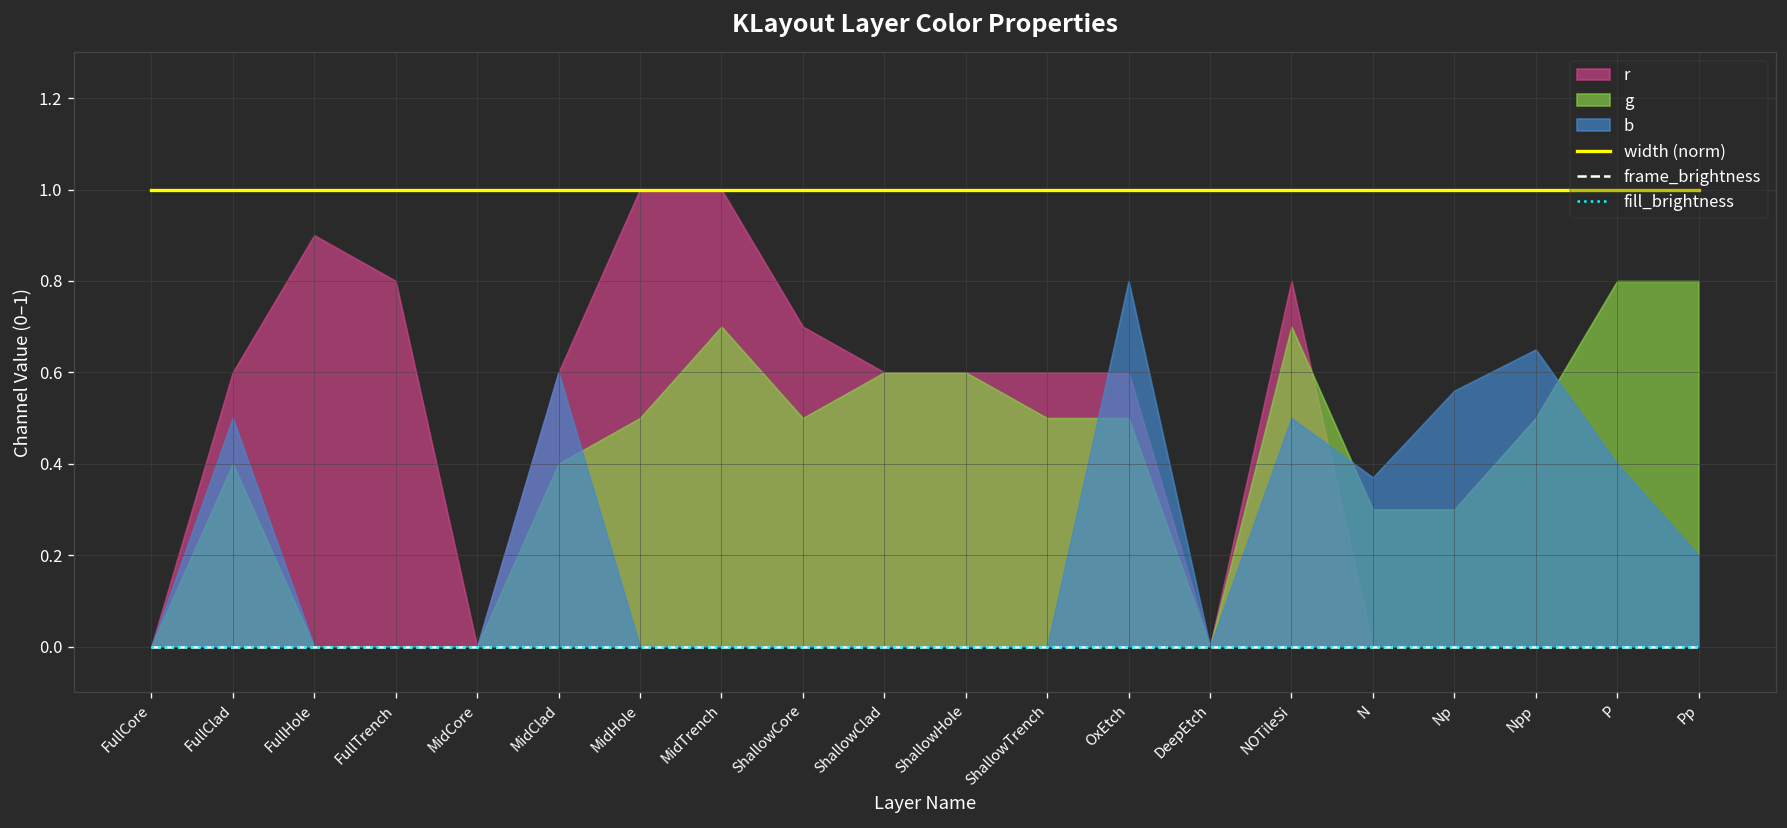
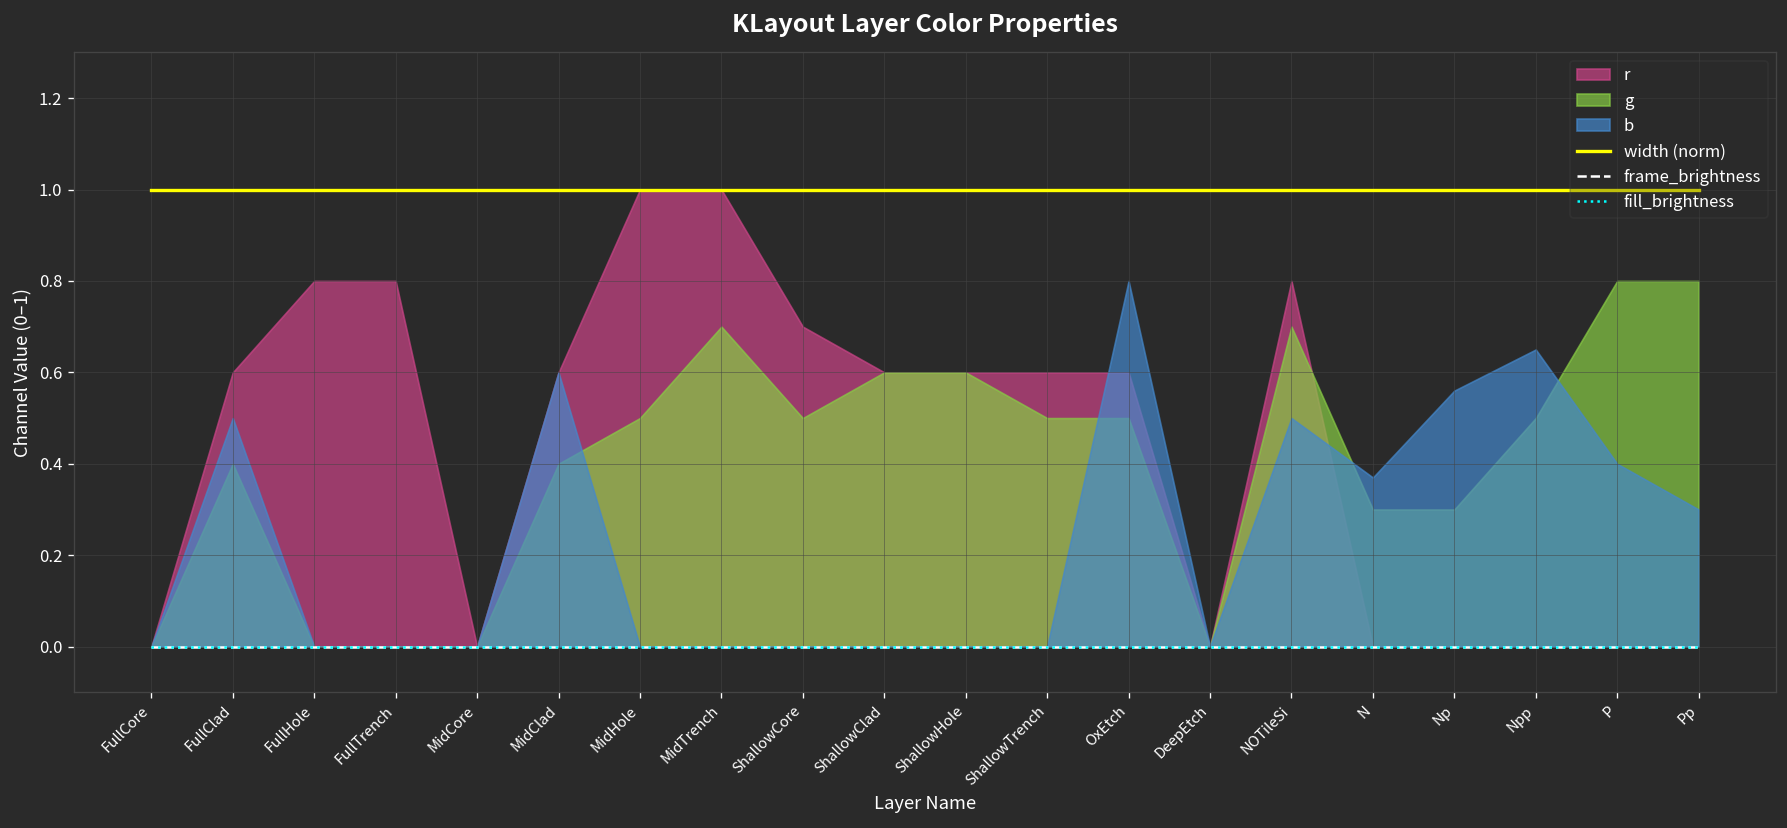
r, FullHole: 0.9 -> 0.8
b, Pp: 0.2 -> 0.3
